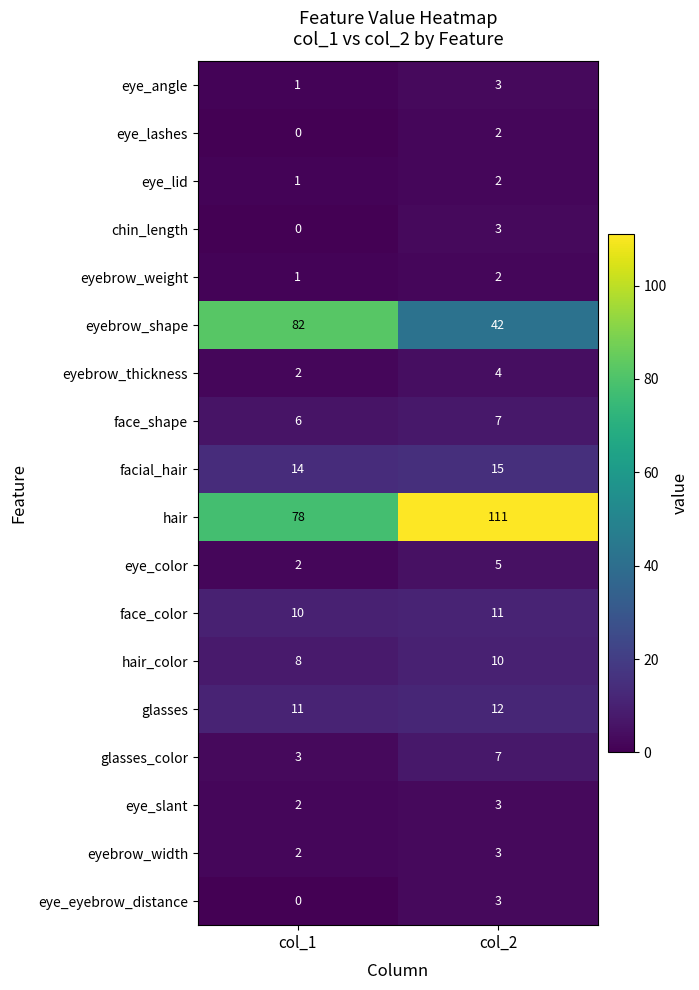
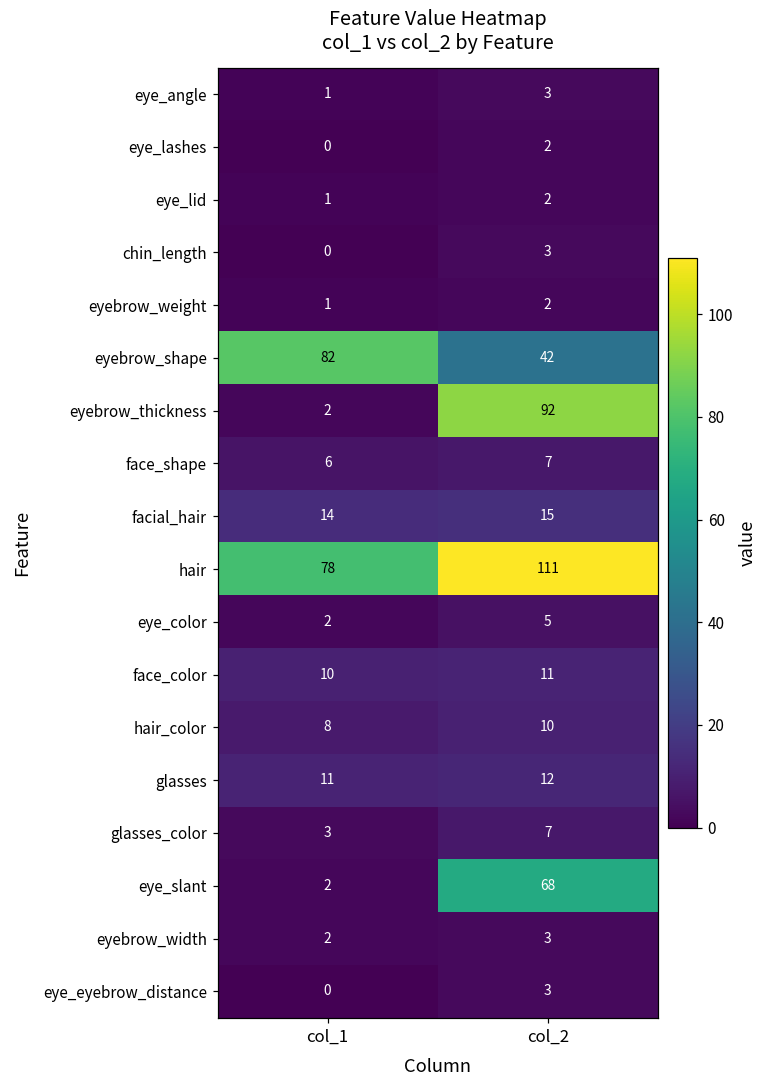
eyebrow_thickness, col_2: 4 -> 92
eye_slant, col_2: 3 -> 68
